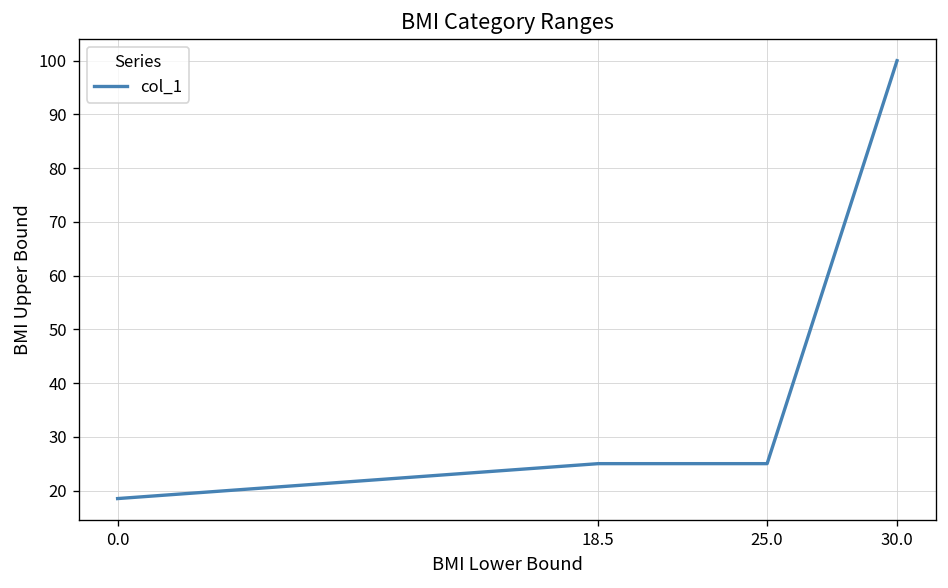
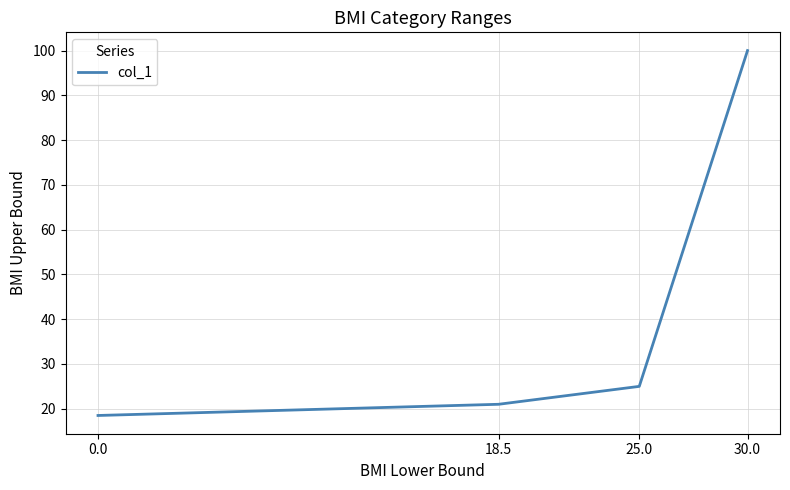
18.5: 25 -> 21
